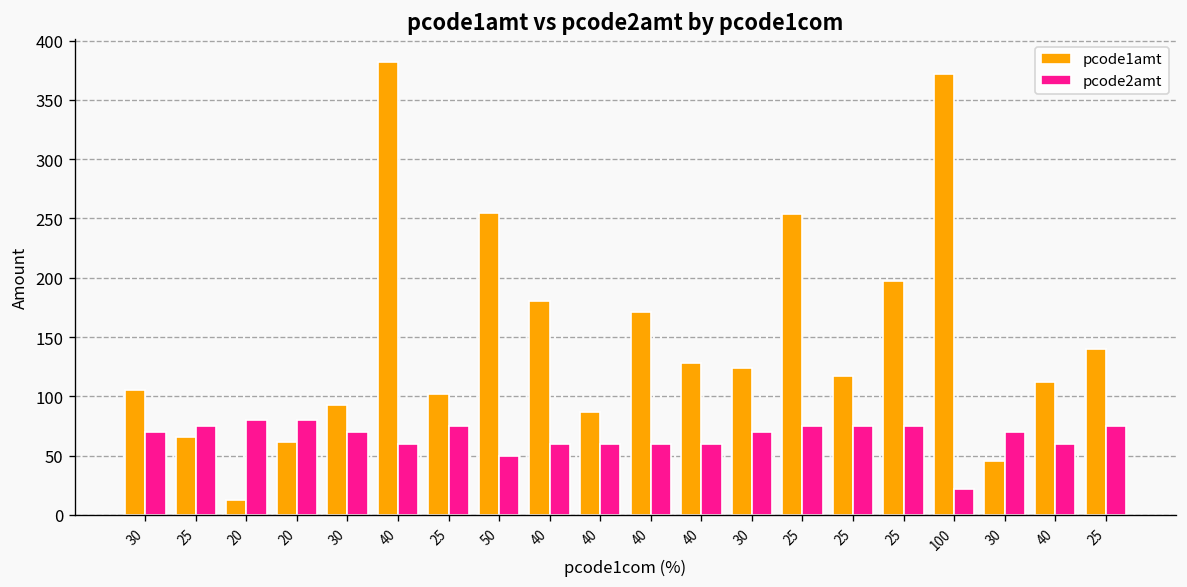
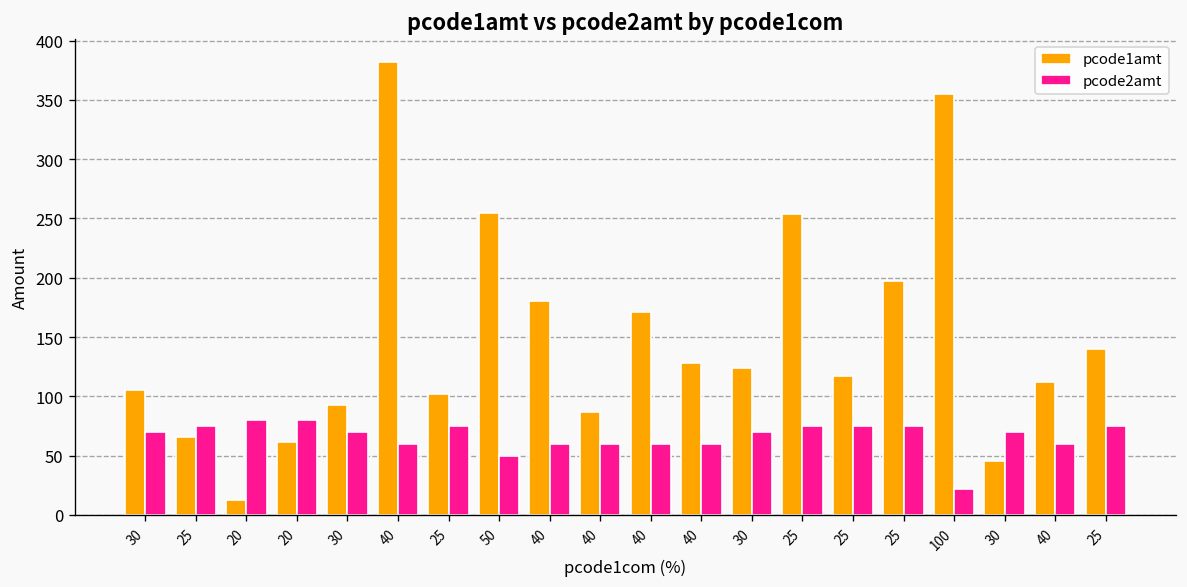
pcode1amt, 100: 370 -> 360
